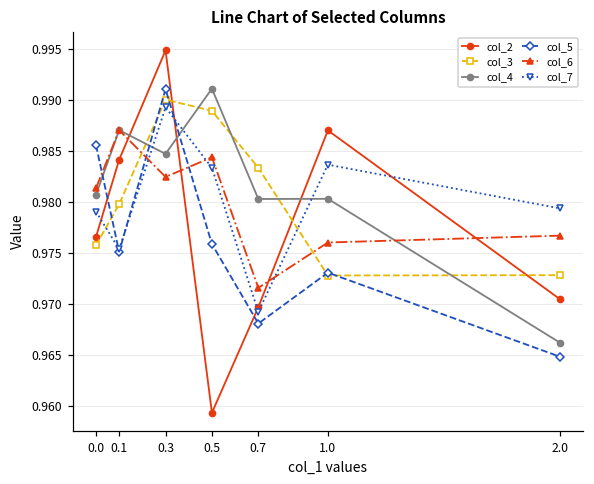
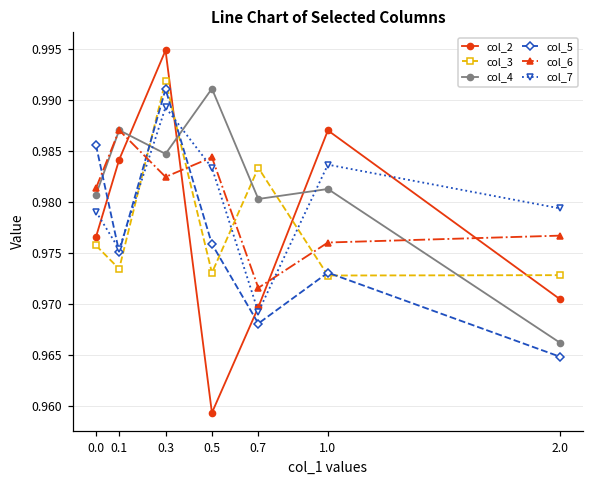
col_3, 0.1: 0.980 -> 0.973
col_3, 0.3: 0.990 -> 0.992
col_3, 0.5: 0.989 -> 0.973
col_4, 1.0: 0.980 -> 0.981
